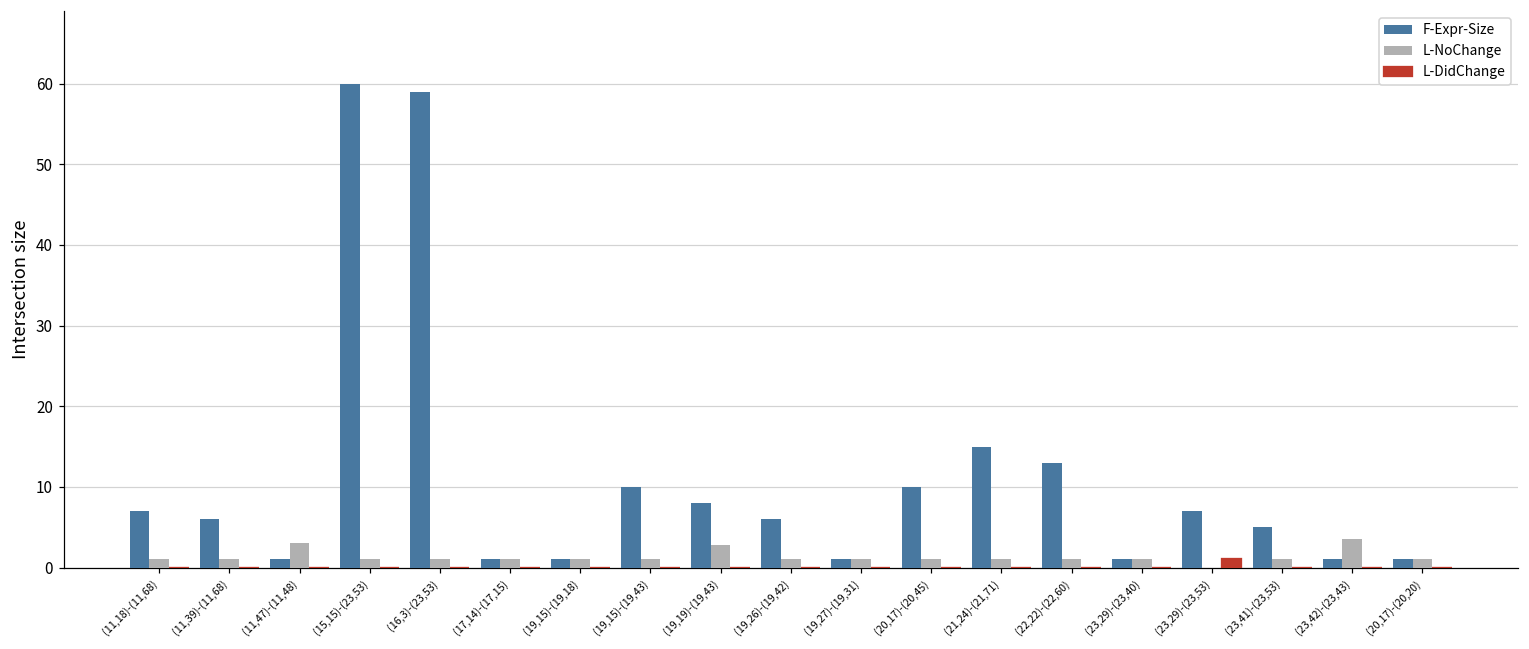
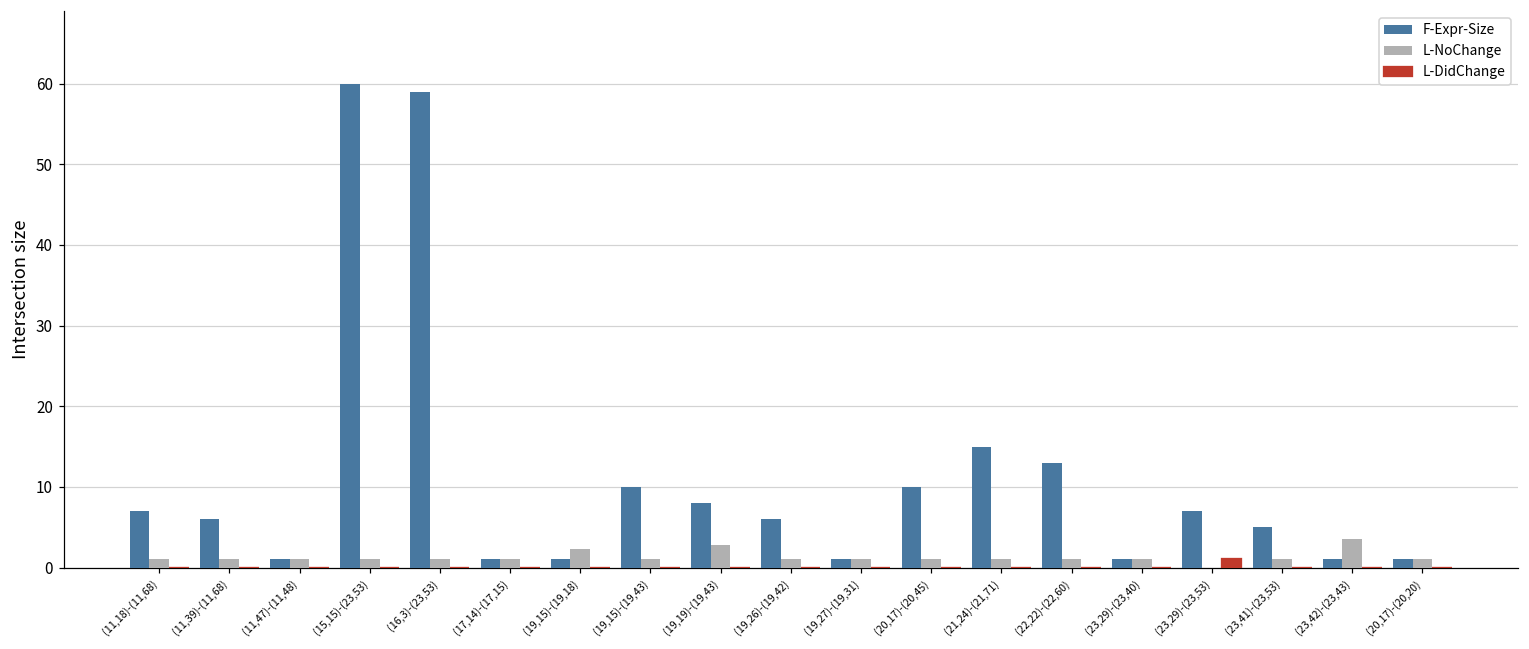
L-NoChange, (11,47)-(11,48): 3 -> 1
L-NoChange, (19,15)-(19,18): 1 -> 2
